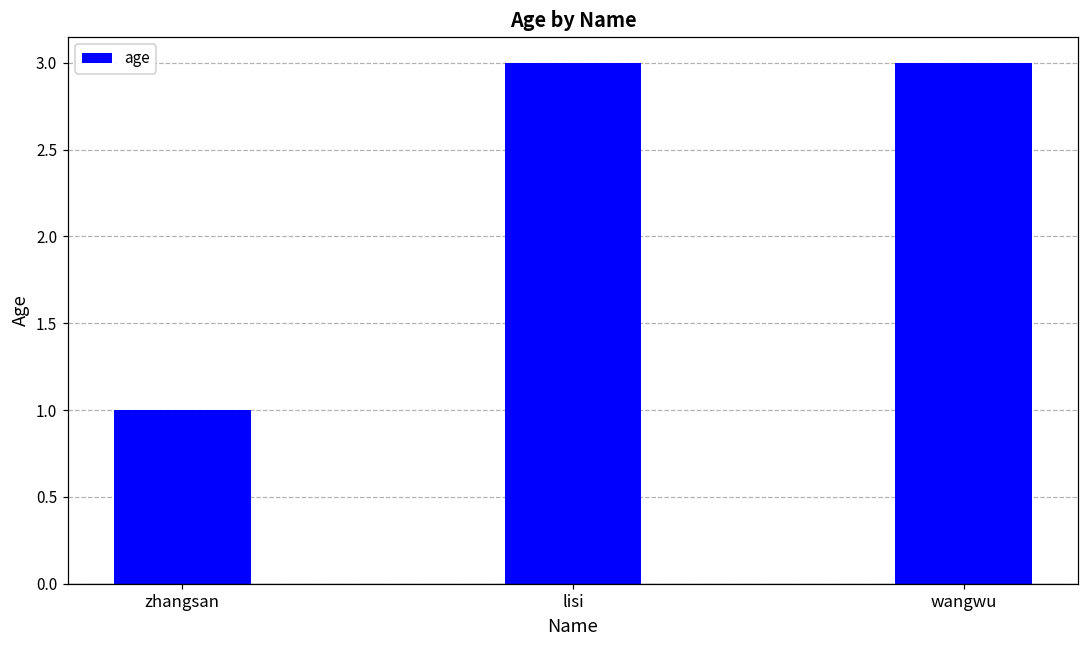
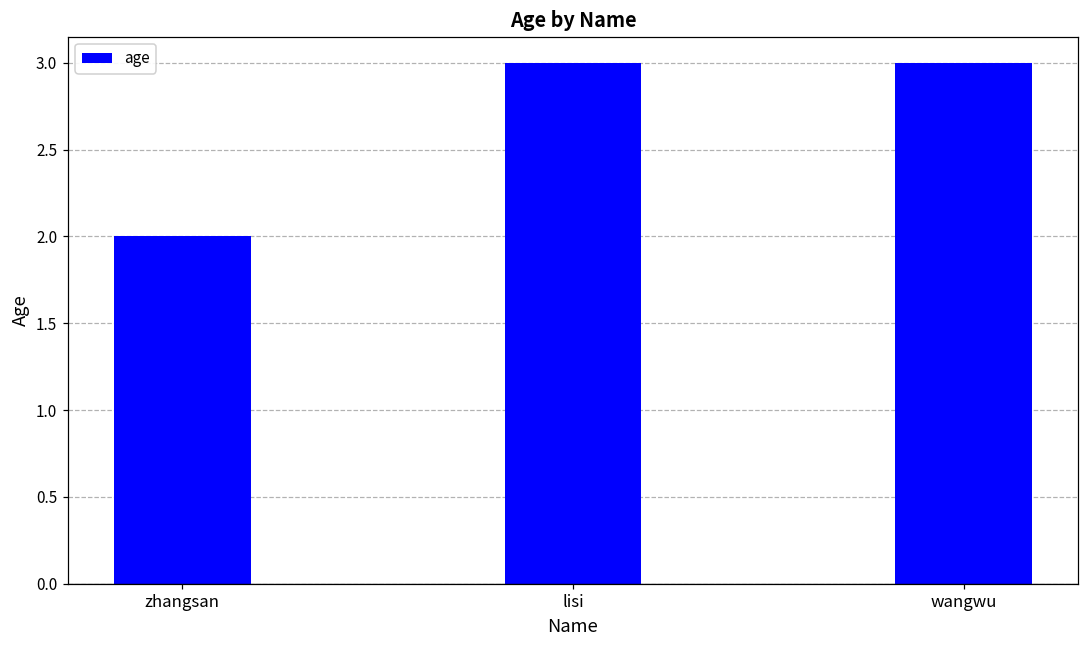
zhangsan: 1 -> 2
